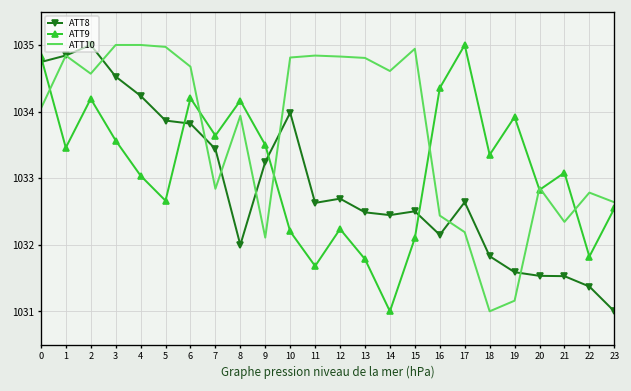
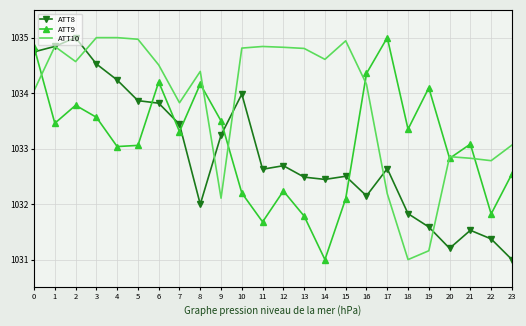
ATT9, 2: 1034.2 -> 1033.8
ATT9, 5: 1032.7 -> 1033.1
ATT10, 6: 1034.7 -> 1034.5
ATT9, 7: 1033.6 -> 1033.3
ATT10, 7: 1032.8 -> 1033.8
ATT10, 8: 1033.9 -> 1034.4
ATT10, 16: 1032.4 -> 1034.2
ATT9, 19: 1033.9 -> 1034.1
ATT8, 20: 1031.5 -> 1031.2
ATT10, 21: 1032.3 -> 1032.8
ATT10, 23: 1032.6 -> 1033.1
